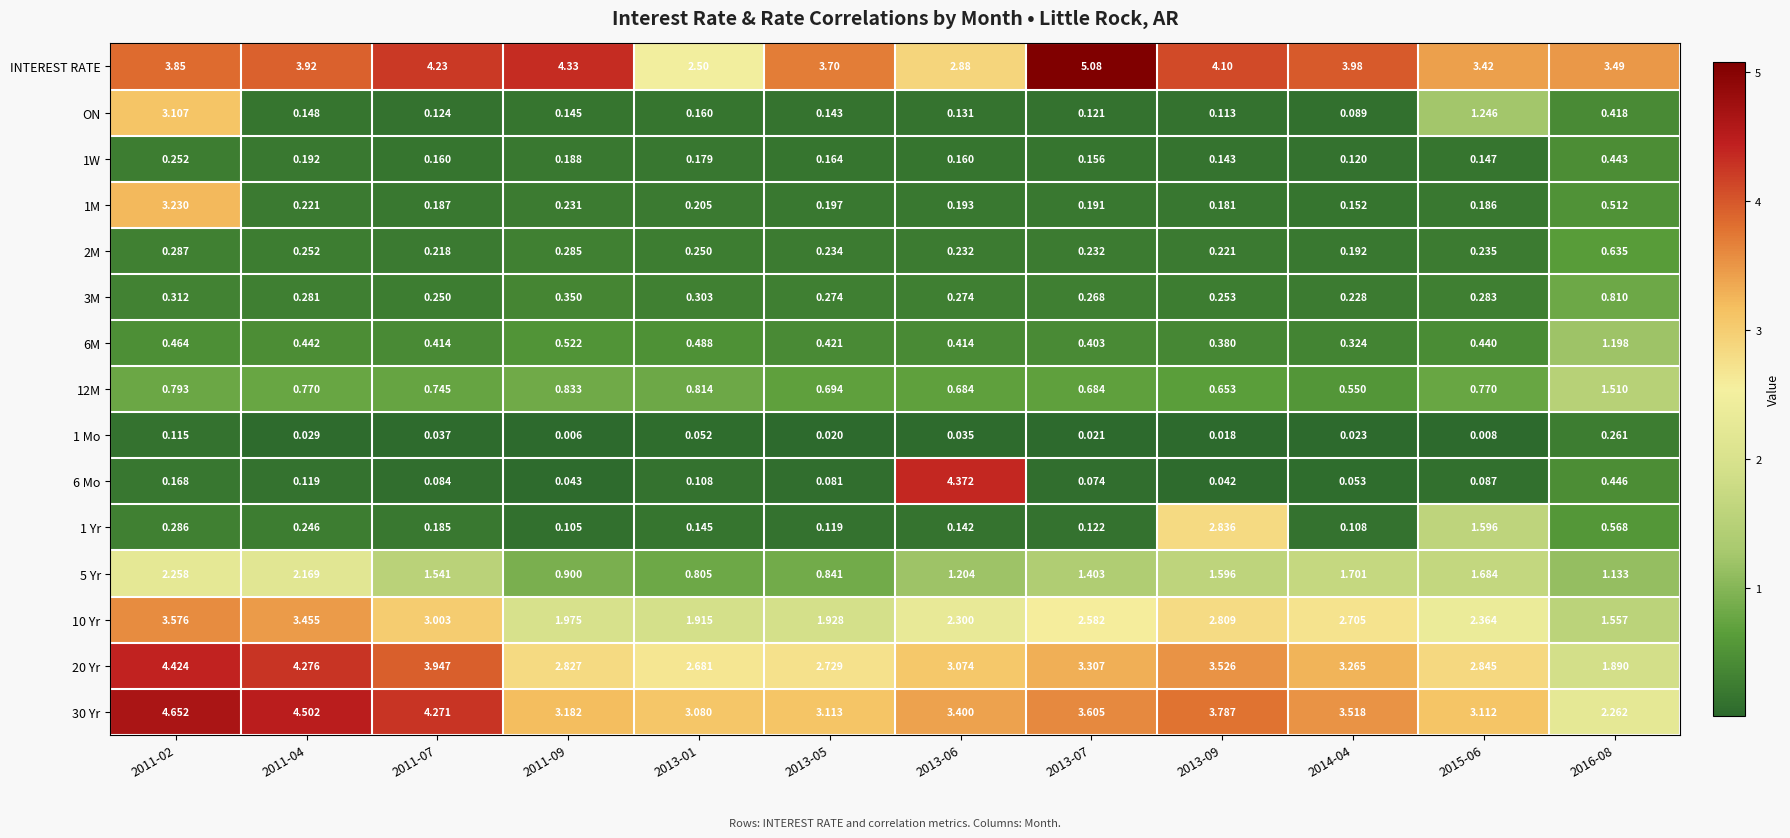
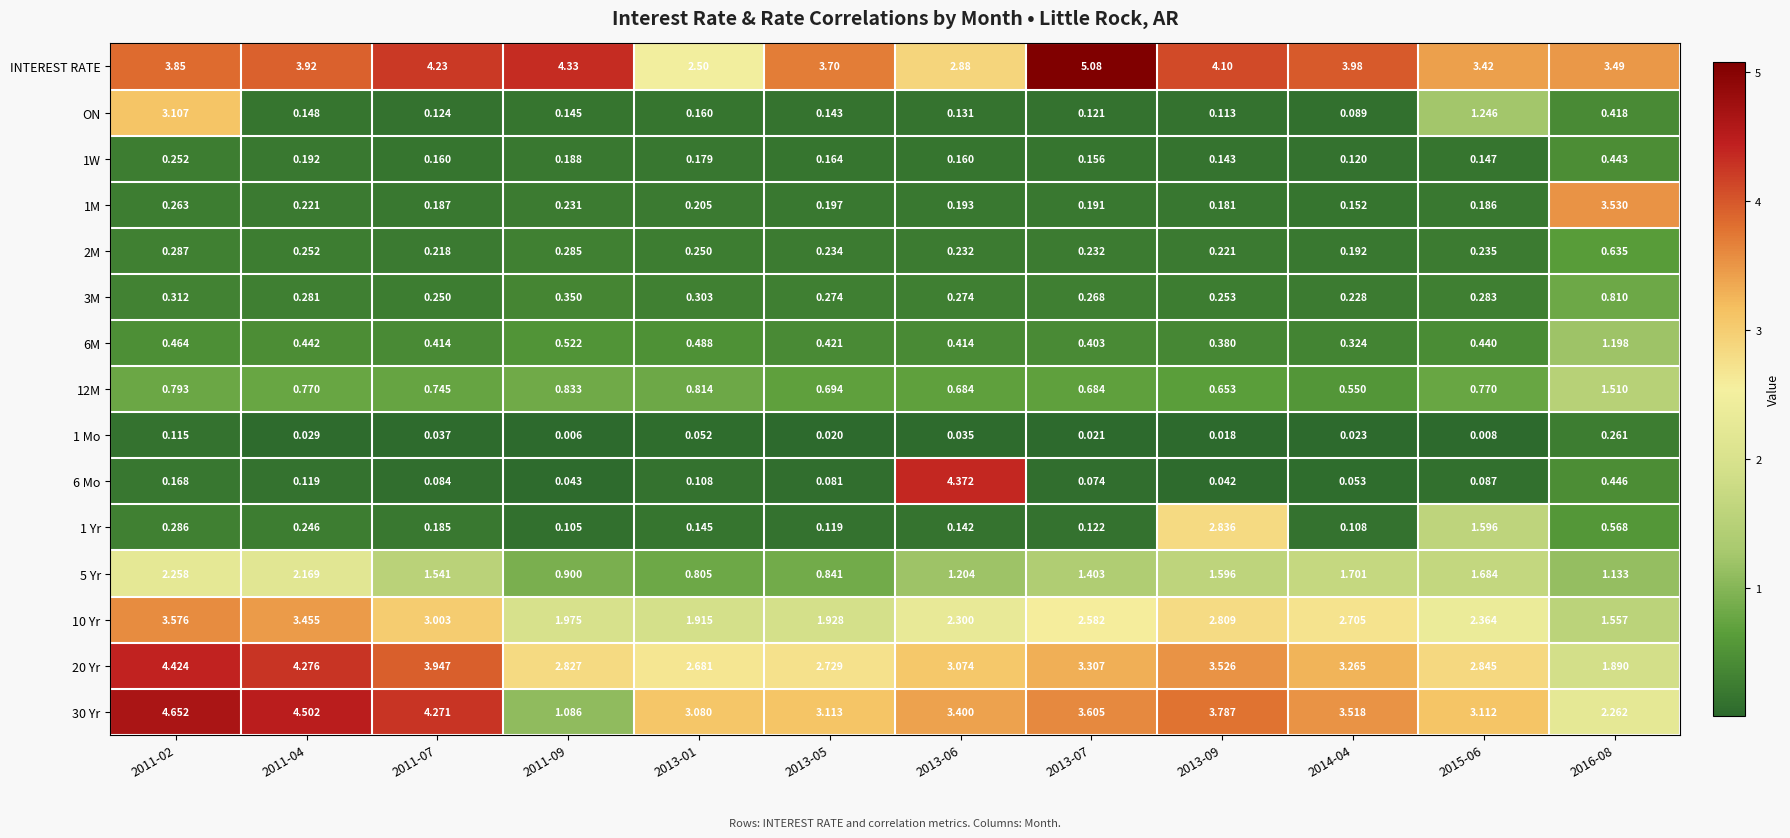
1M, 2011-02: 3.230 -> 0.263
1M, 2016-08: 0.512 -> 3.530
30 Yr, 2011-09: 3.182 -> 1.086
